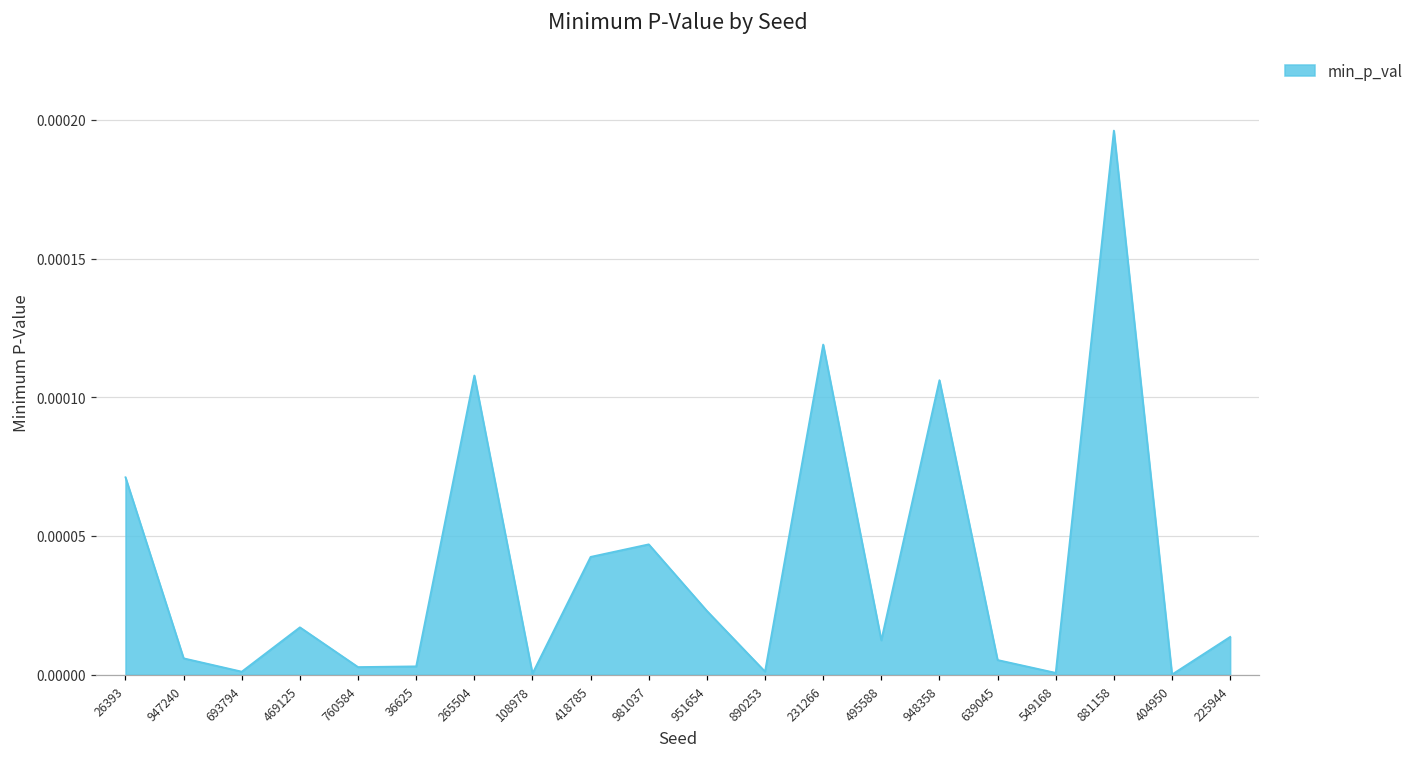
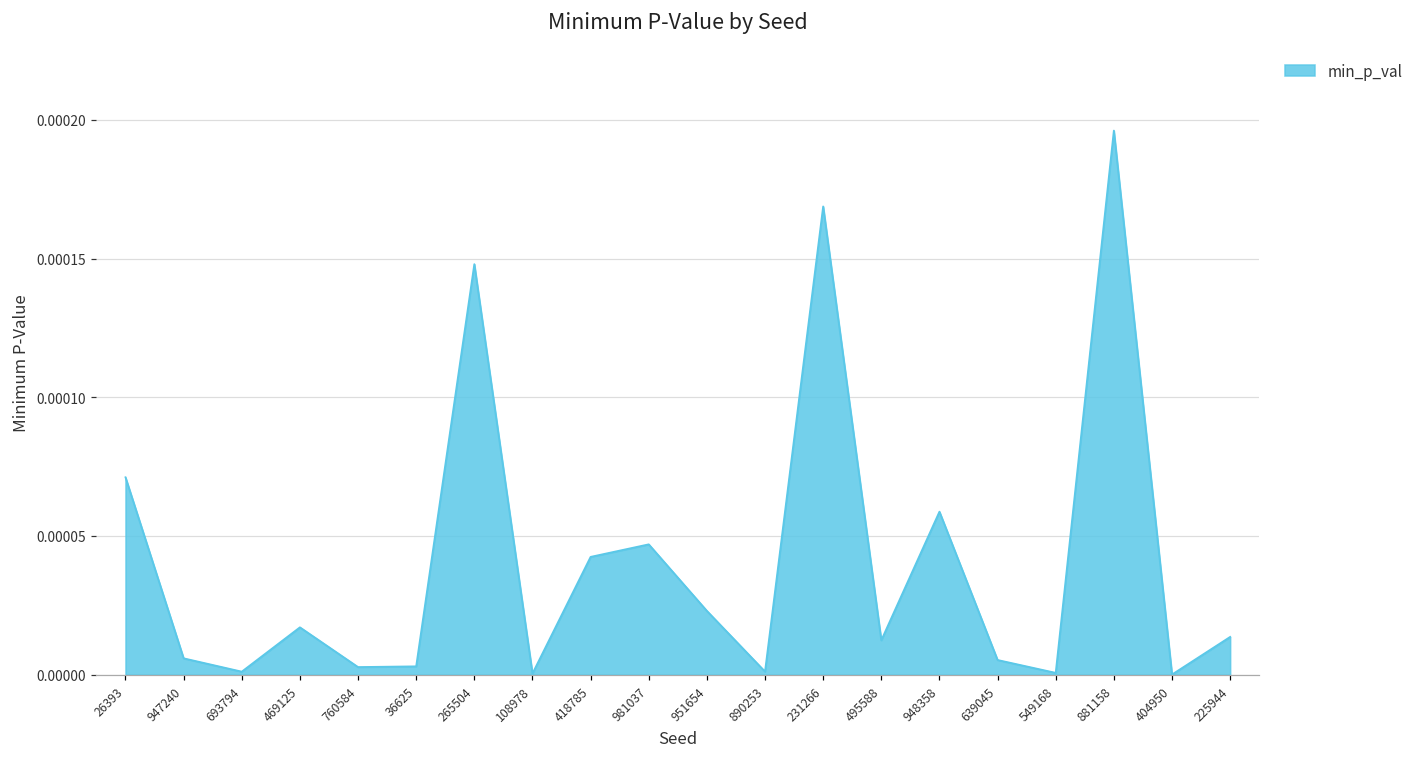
265504: 0.000108 -> 0.000148
231266: 0.000119 -> 0.000169
948358: 0.000106 -> 0.000059
